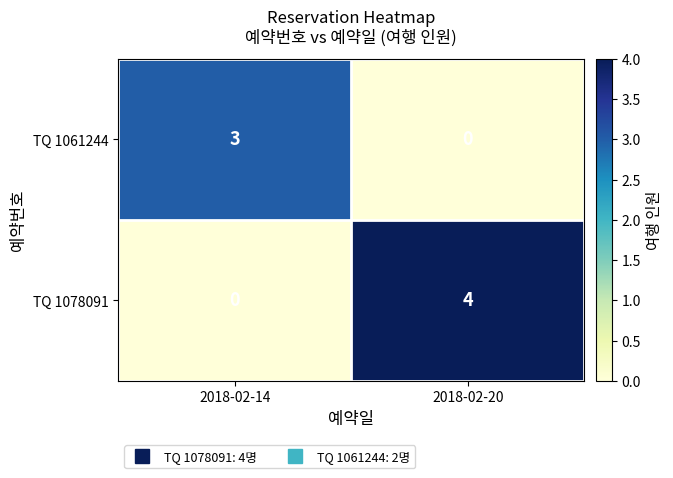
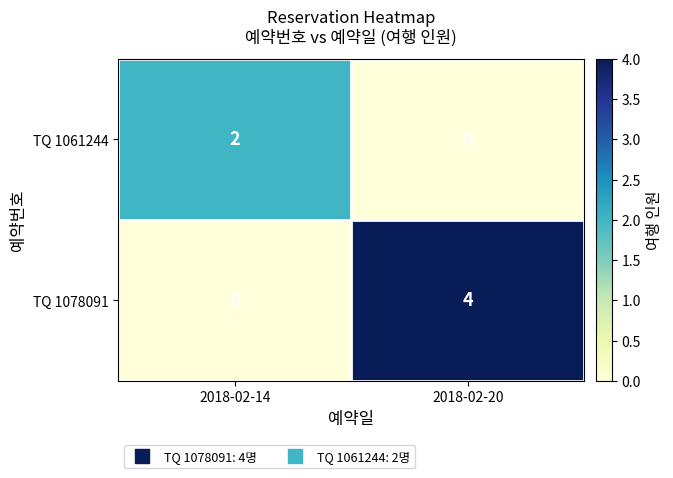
TQ 1061244, 2018-02-14: 3 -> 2
